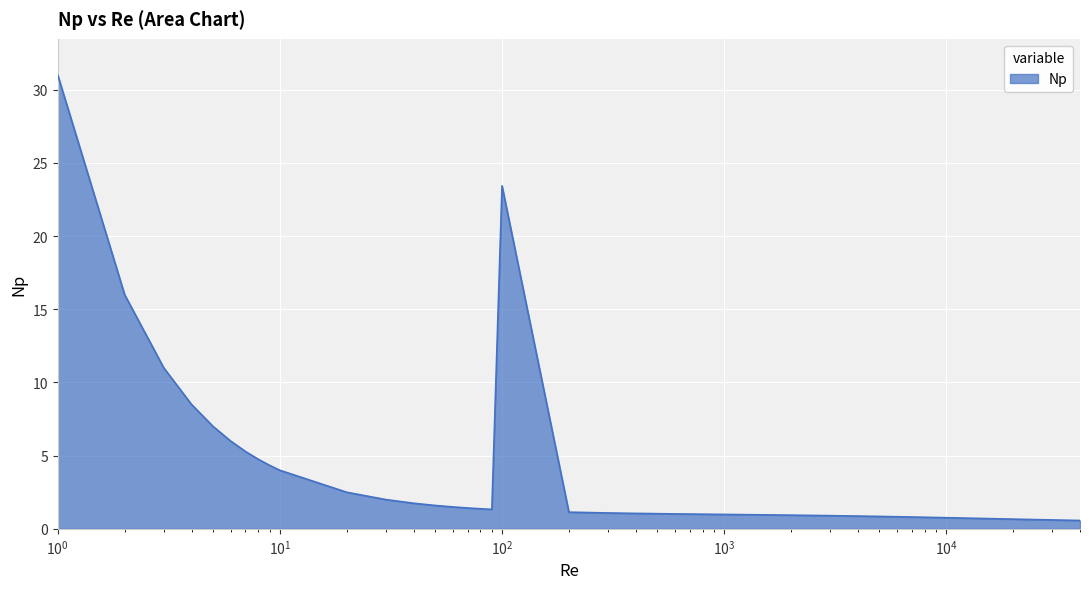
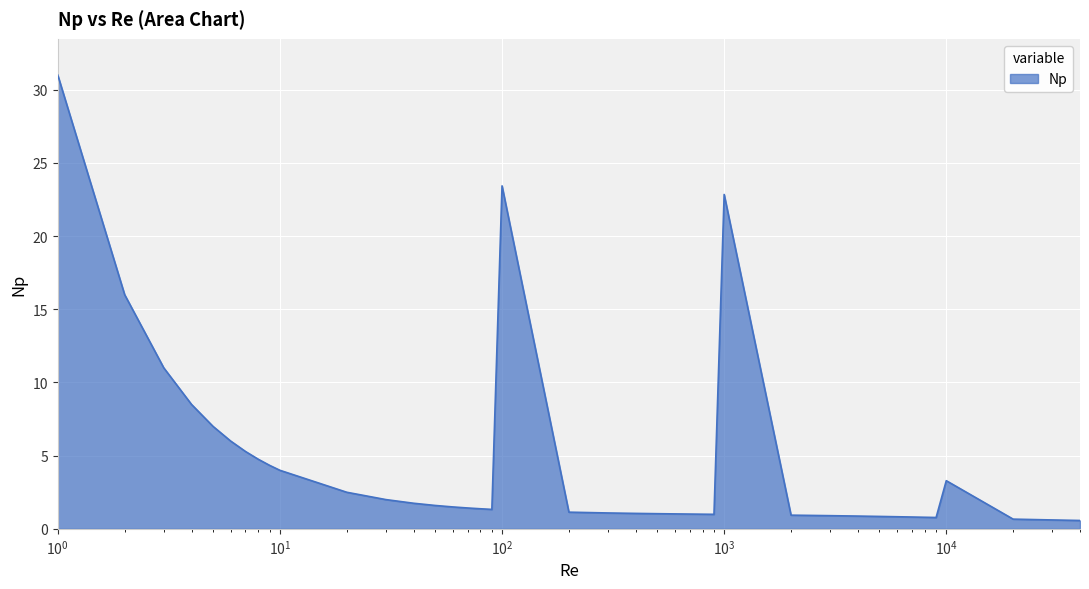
10^3: 1.0 -> 22.8
10^4: 0.8 -> 3.3
